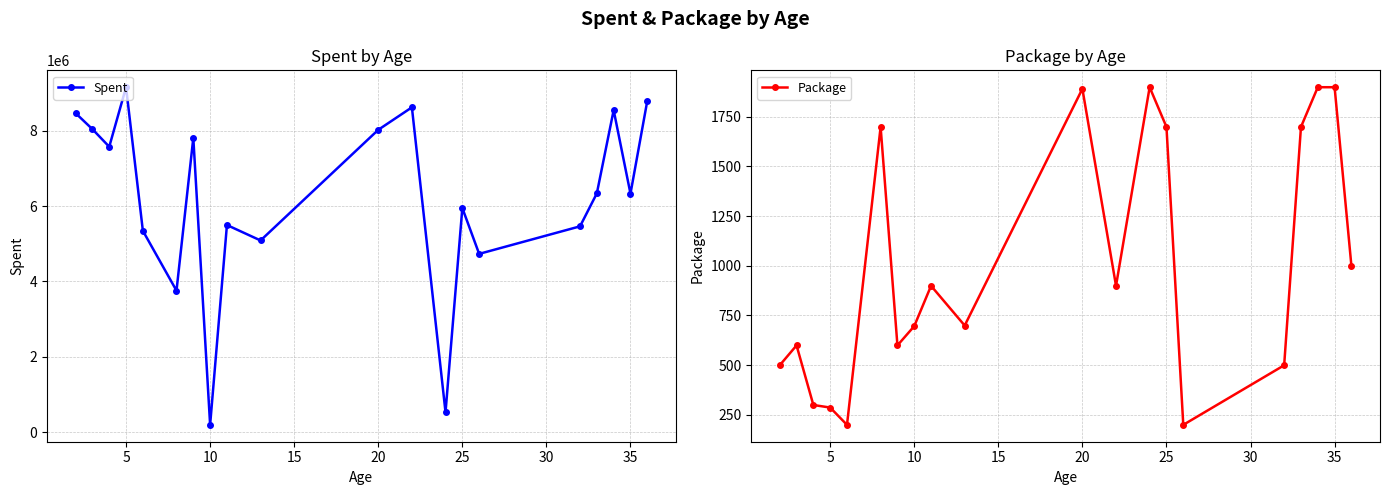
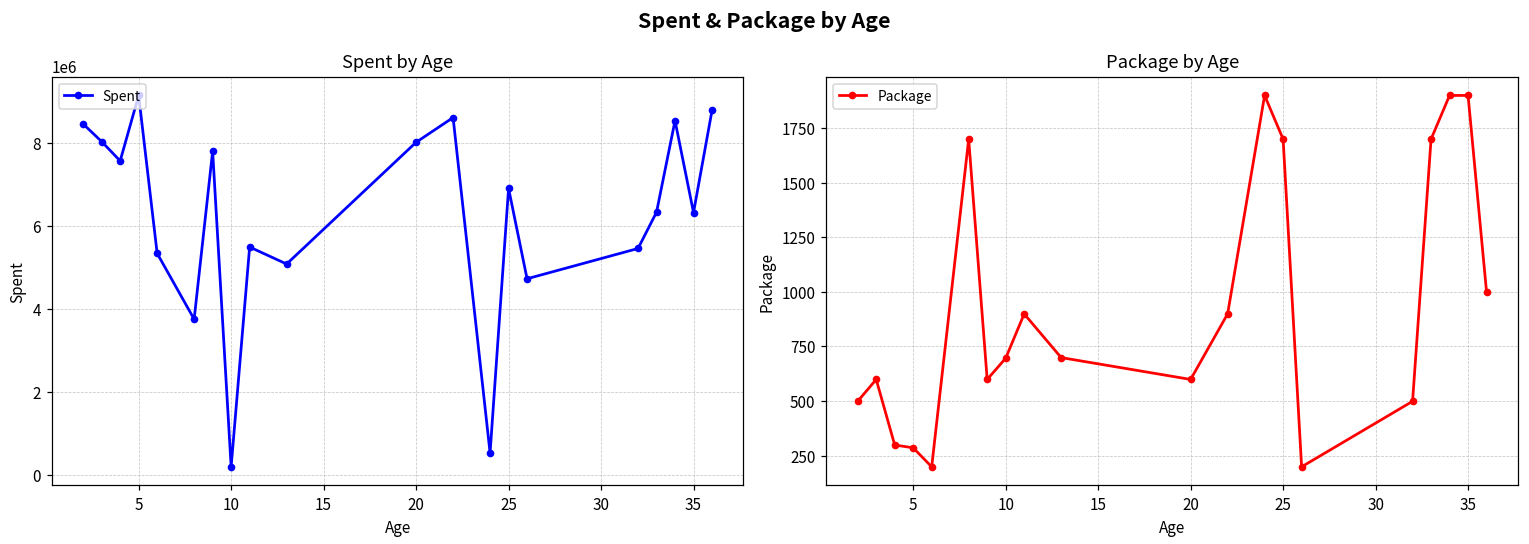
Spent by Age, 25: 5900000 -> 6900000
Package by Age, 20: 1890 -> 600
